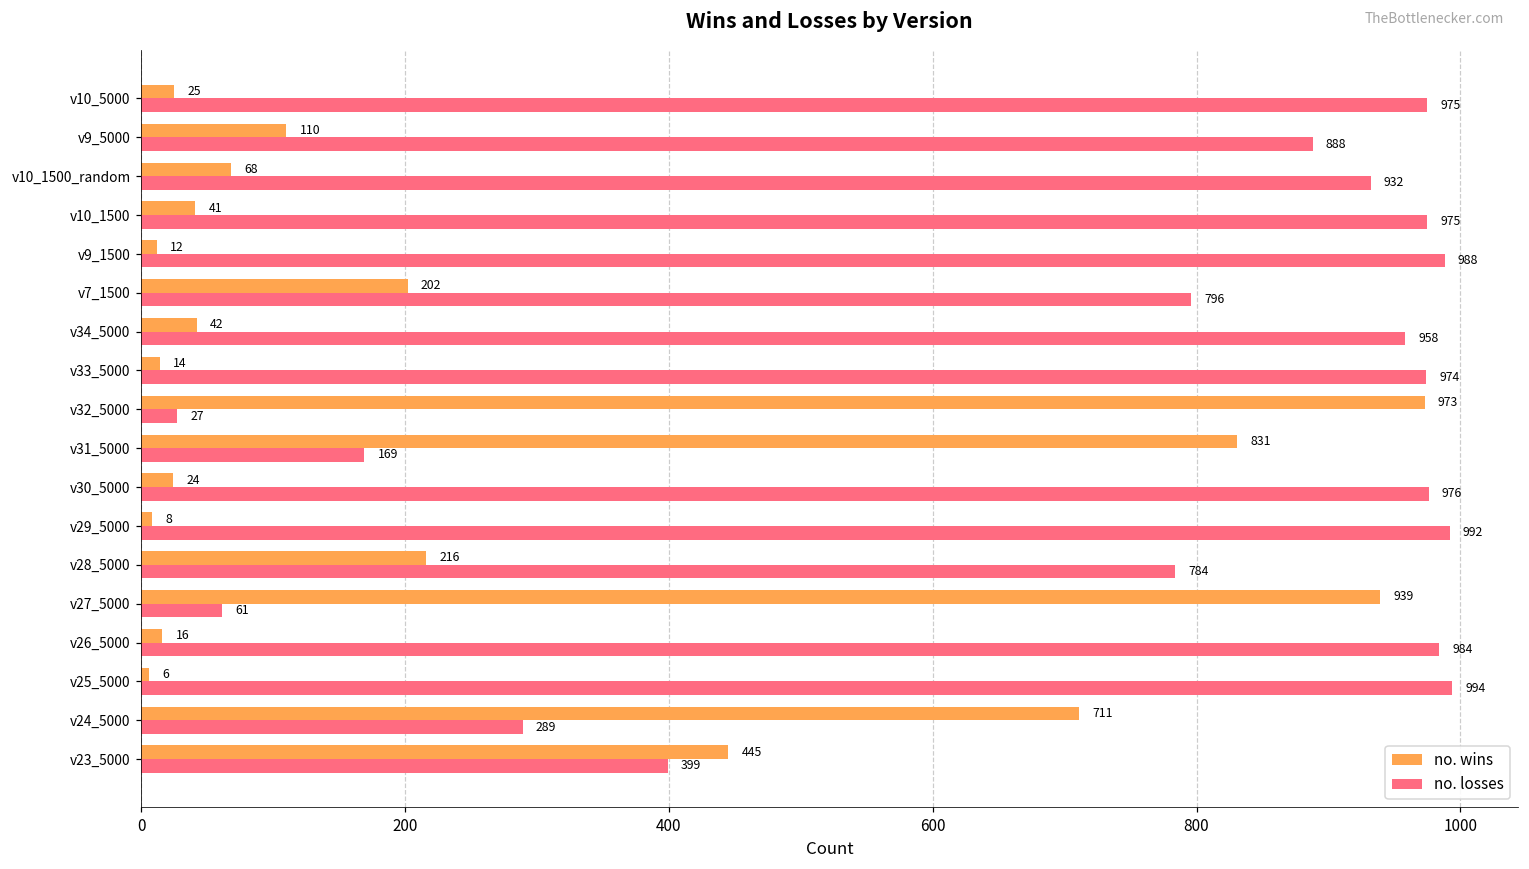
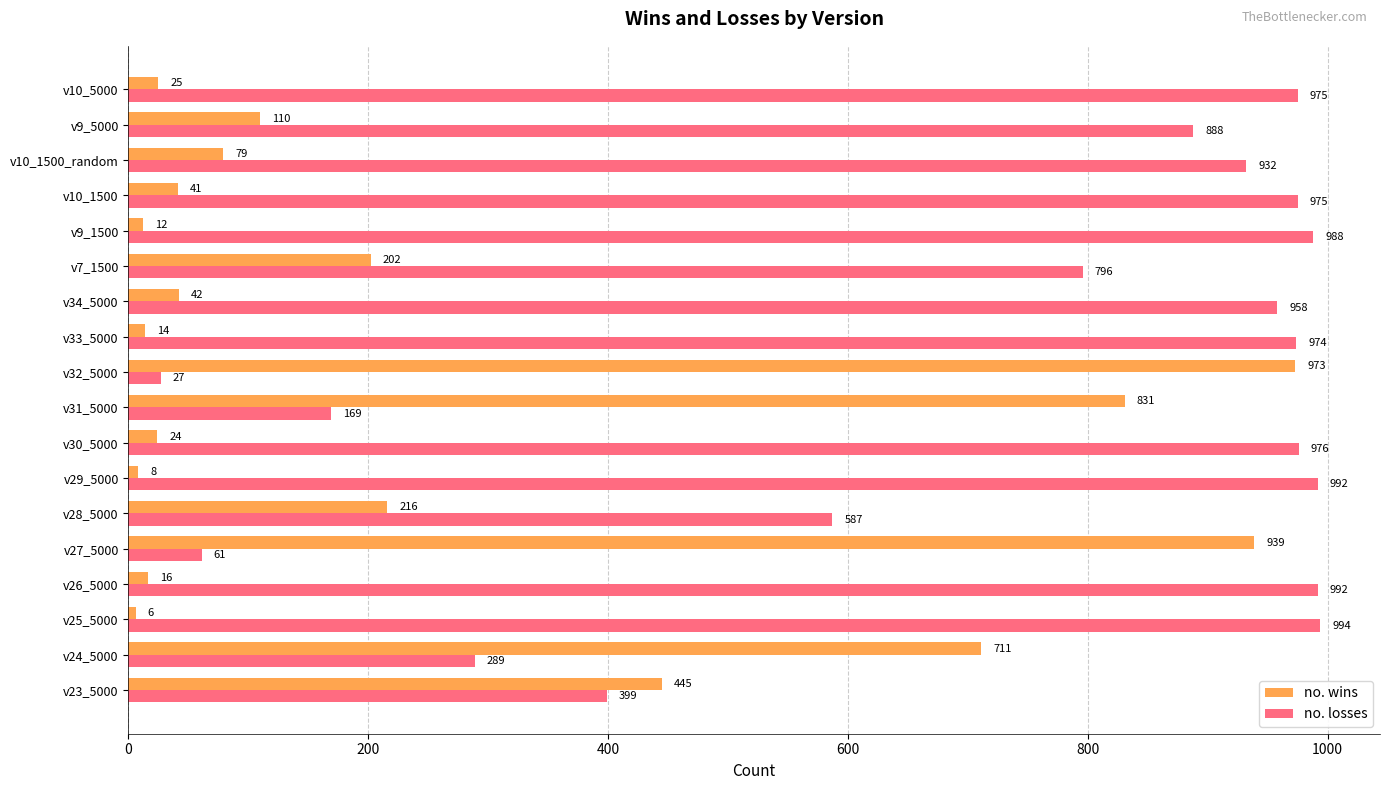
no. wins, v10_1500_random: 68 -> 79
no. losses, v28_5000: 784 -> 587
no. losses, v26_5000: 984 -> 992
